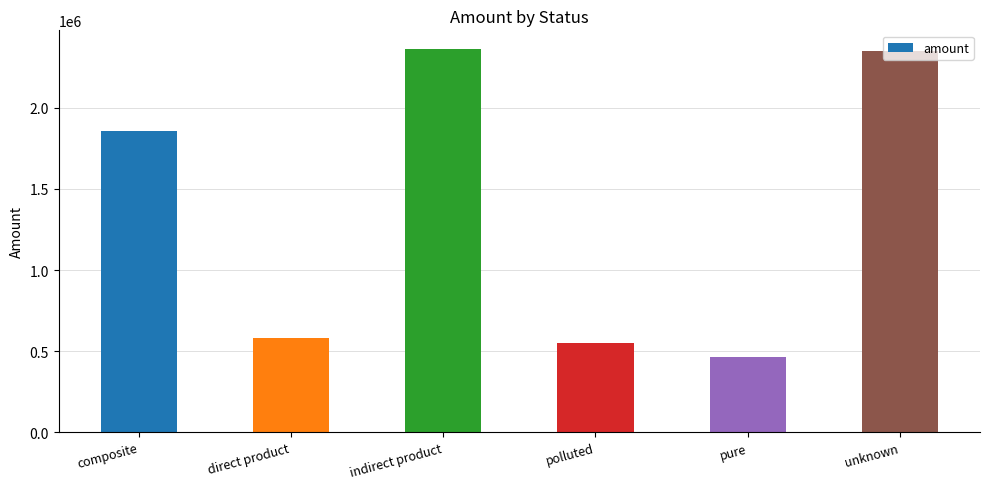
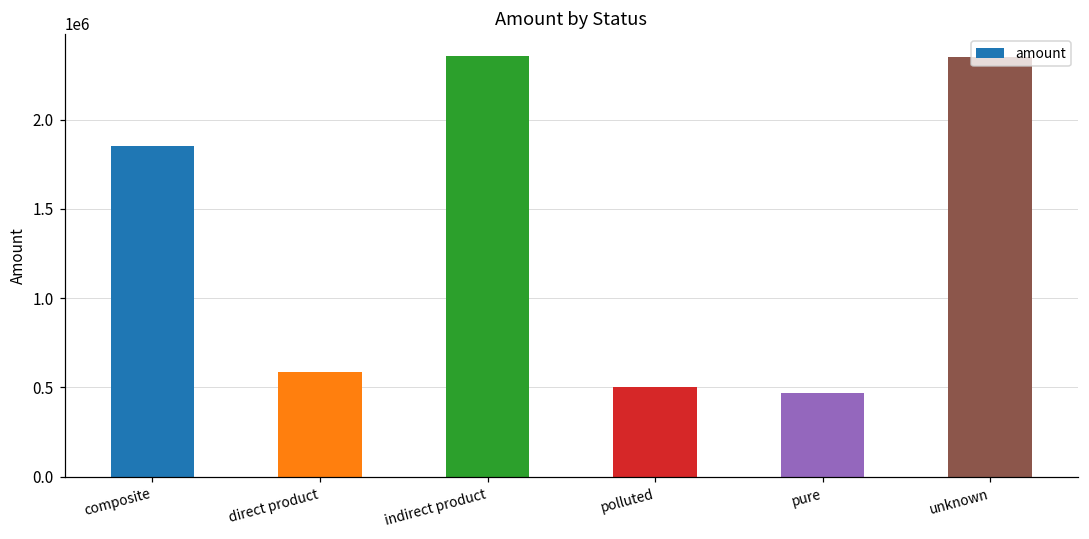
polluted: 550000 -> 500000
